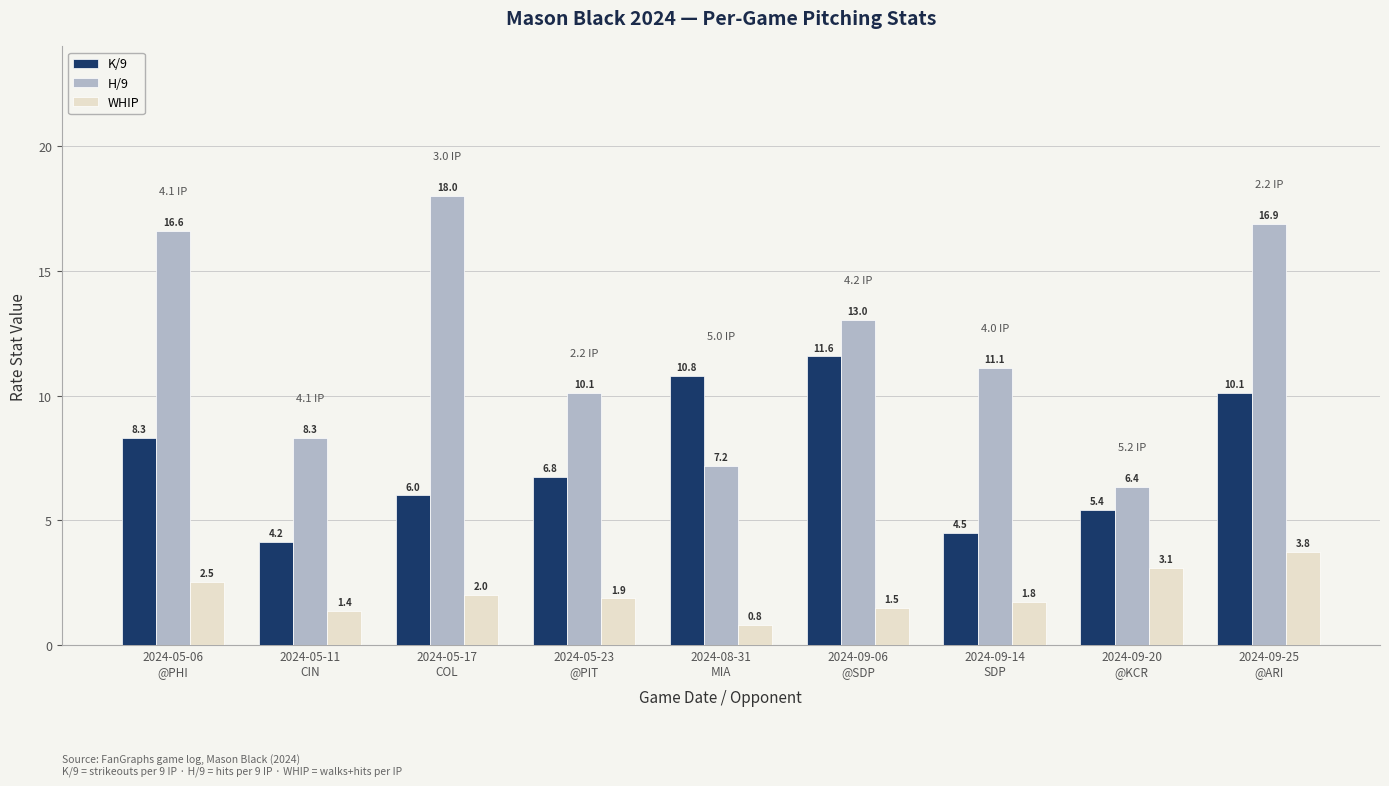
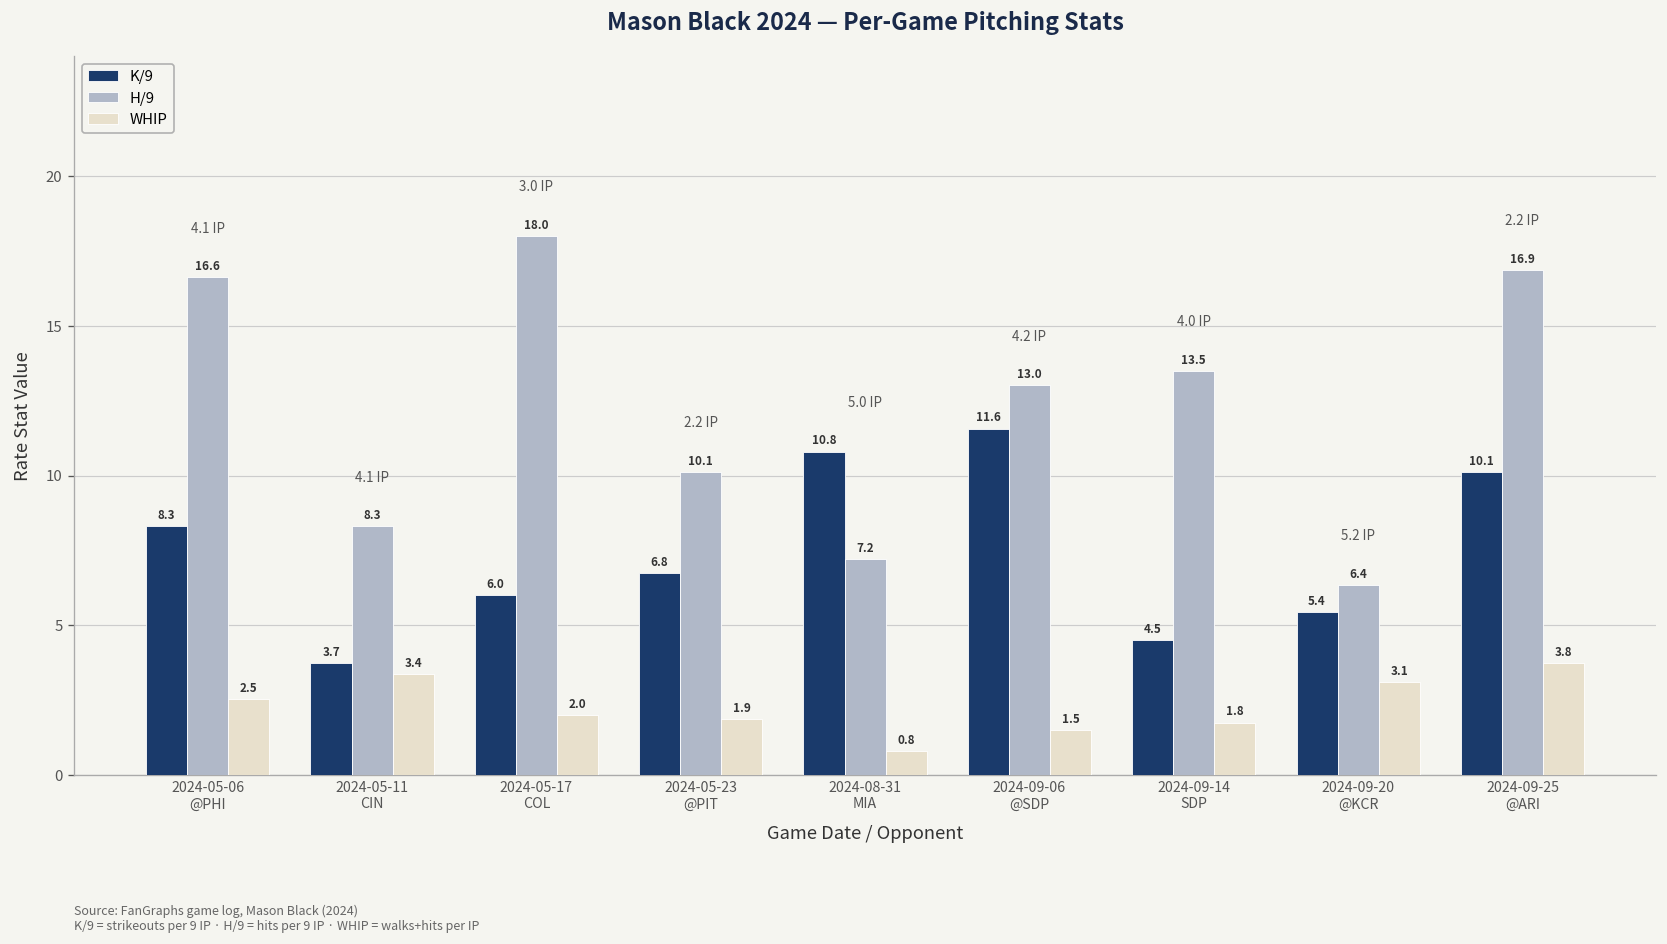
K/9, 2024-05-11 CIN: 4.2 -> 3.7
WHIP, 2024-05-11 CIN: 1.4 -> 3.4
H/9, 2024-09-14 SDP: 11.1 -> 13.5
